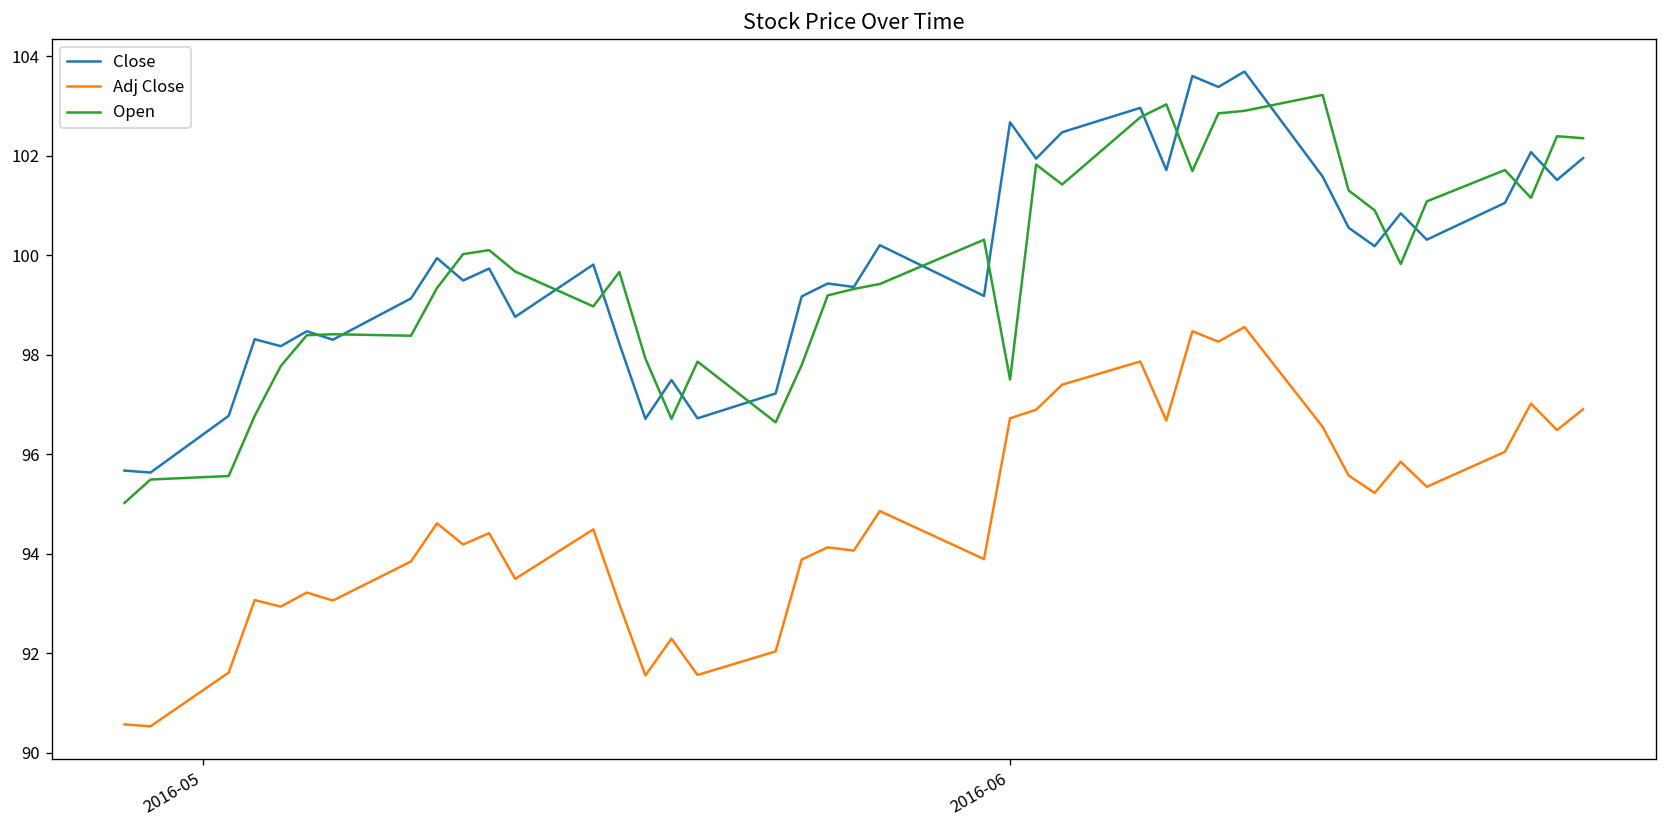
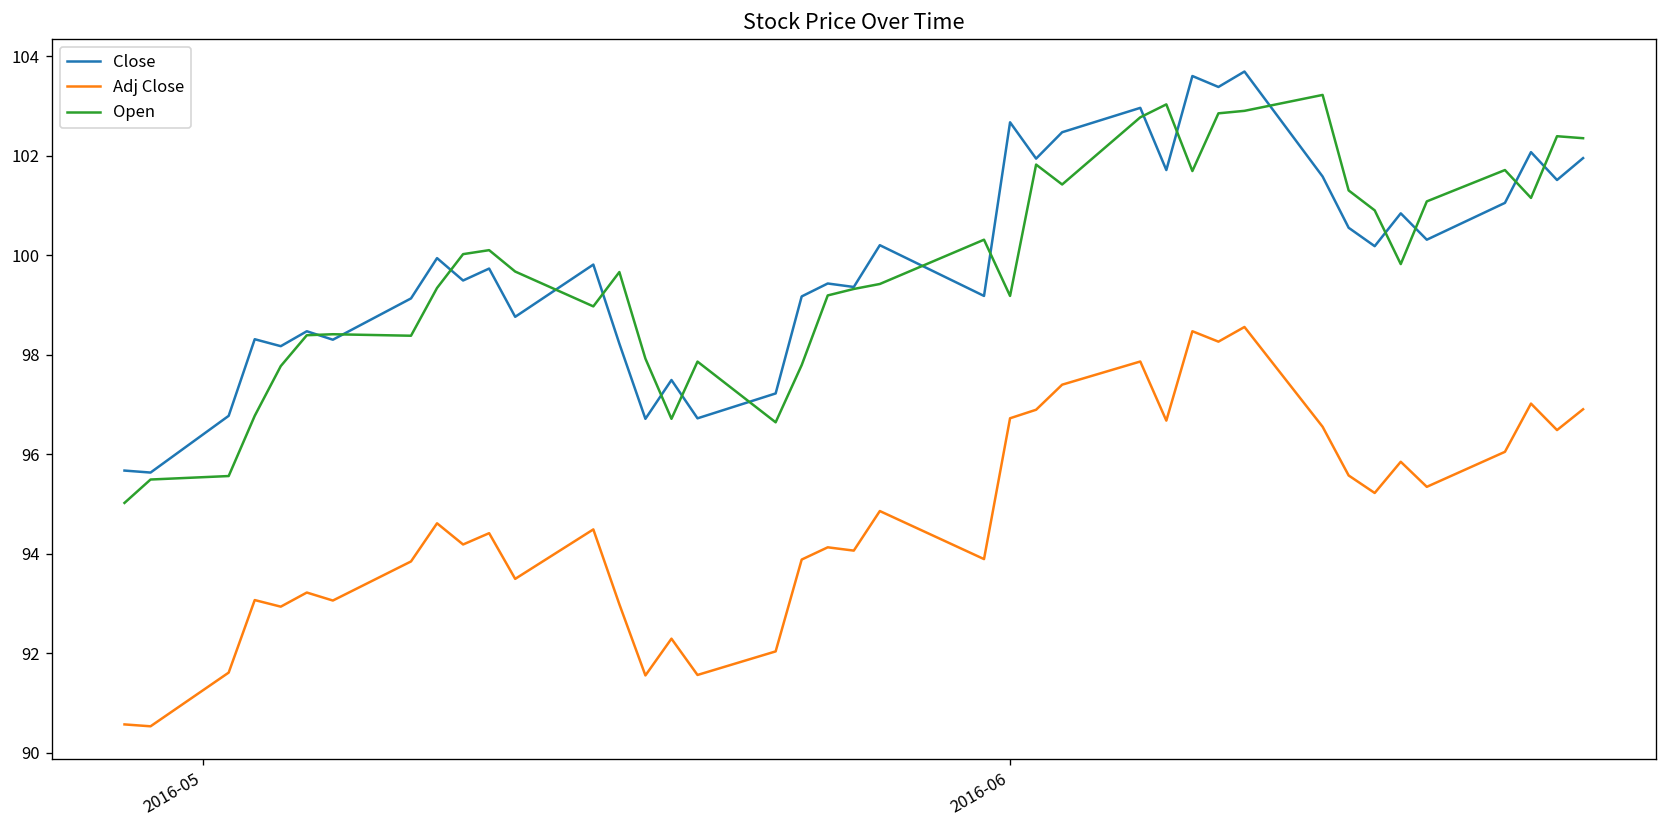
Open, 2016-06: 97.5 -> 99.2
